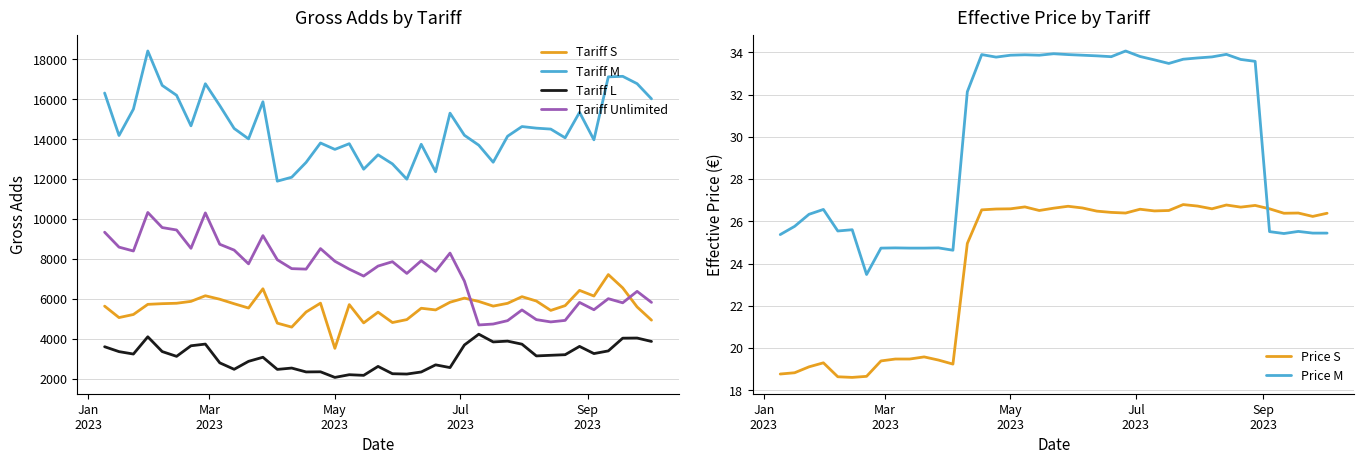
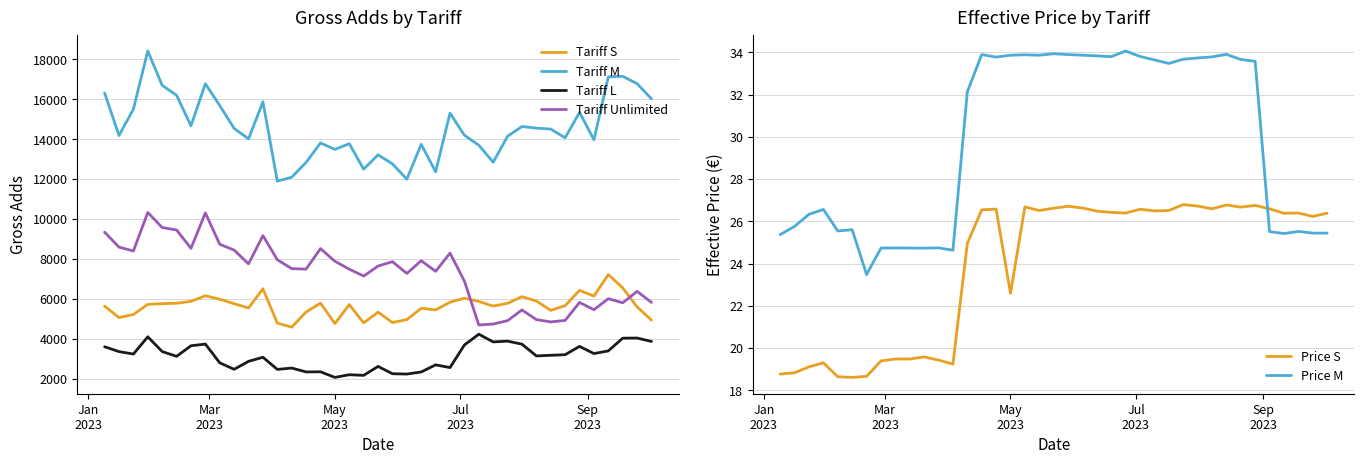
Gross Adds by Tariff, Tariff S, May 2023: 3500 -> 4800
Effective Price by Tariff, Price S, May 2023: 26.6 -> 22.6
